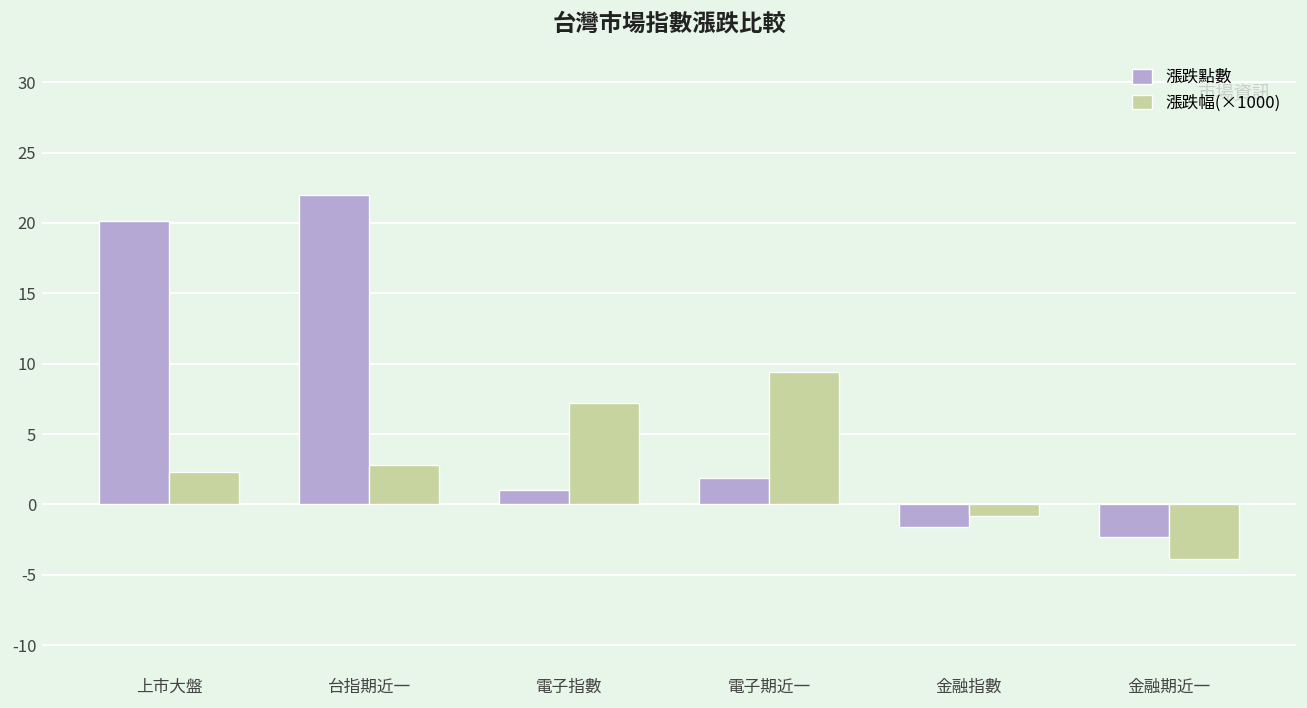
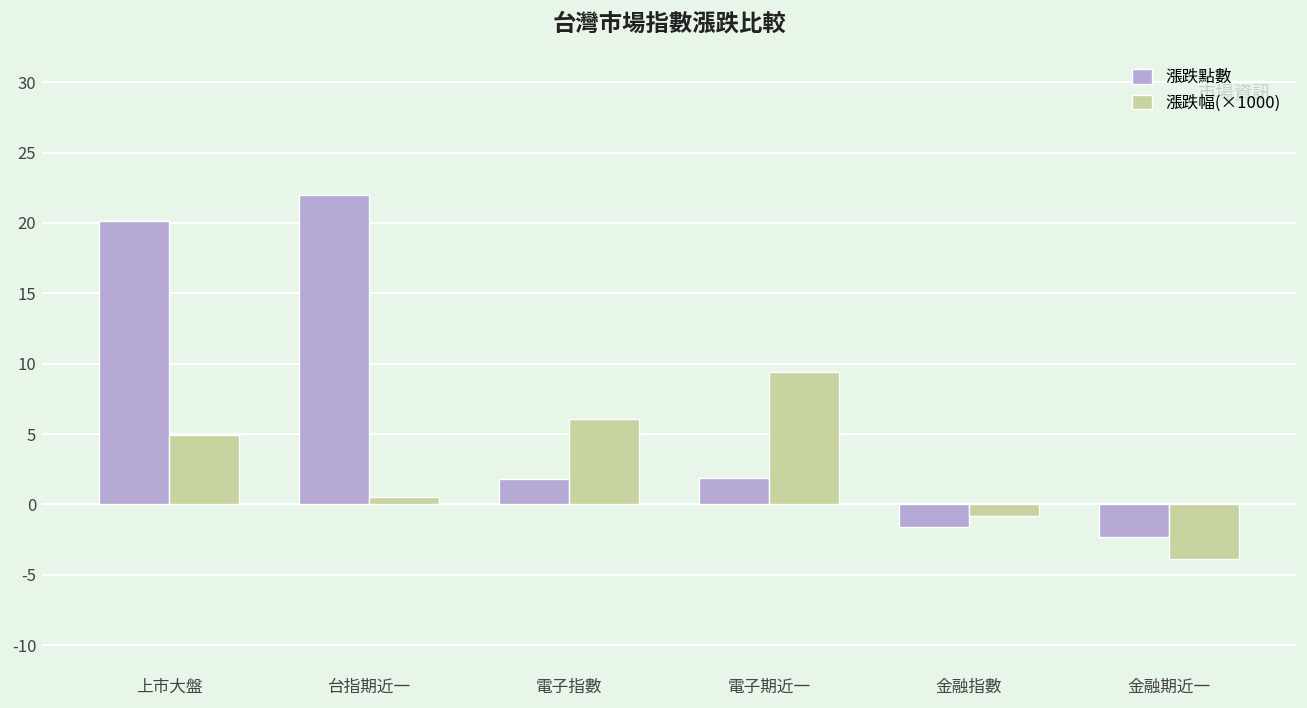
漲跌幅(×1000), 上市大盤: 2.3 -> 4.9
漲跌幅(×1000), 台指期近一: 2.8 -> 0.5
漲跌點數, 電子指數: 1.0 -> 1.8
漲跌幅(×1000), 電子指數: 7.2 -> 6.1
